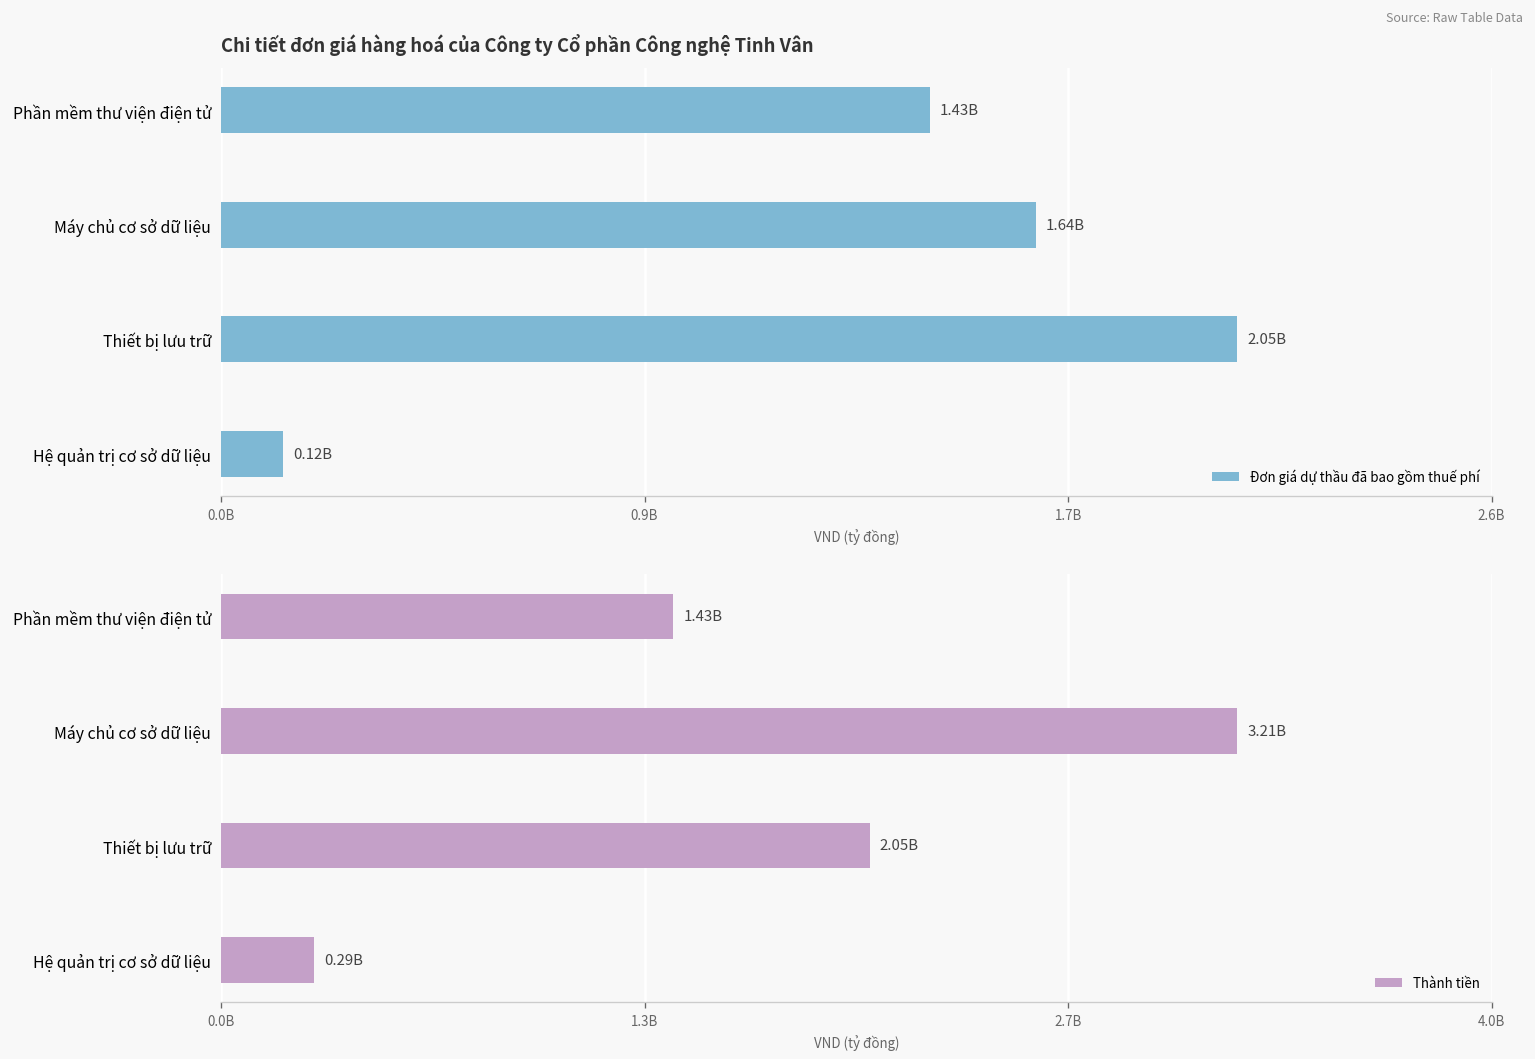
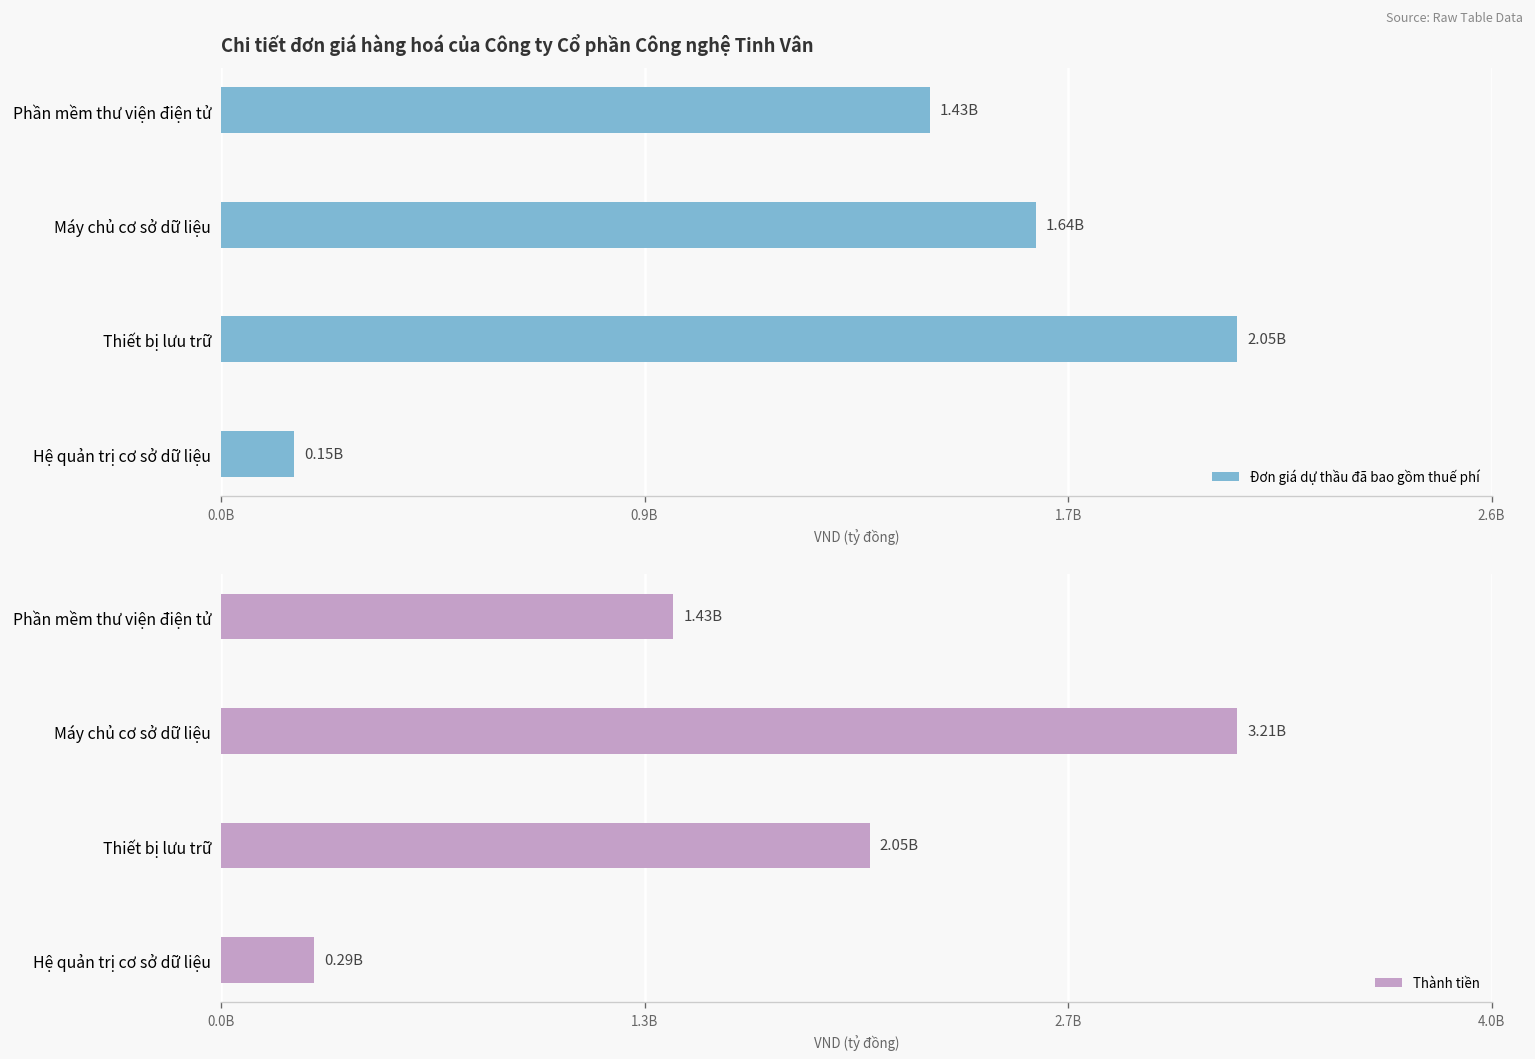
Chi tiết đơn giá hàng hoá của Công ty Cổ phần Công nghệ Tinh Vân, Hệ quản trị cơ sở dữ liệu: 0.12B -> 0.15B
